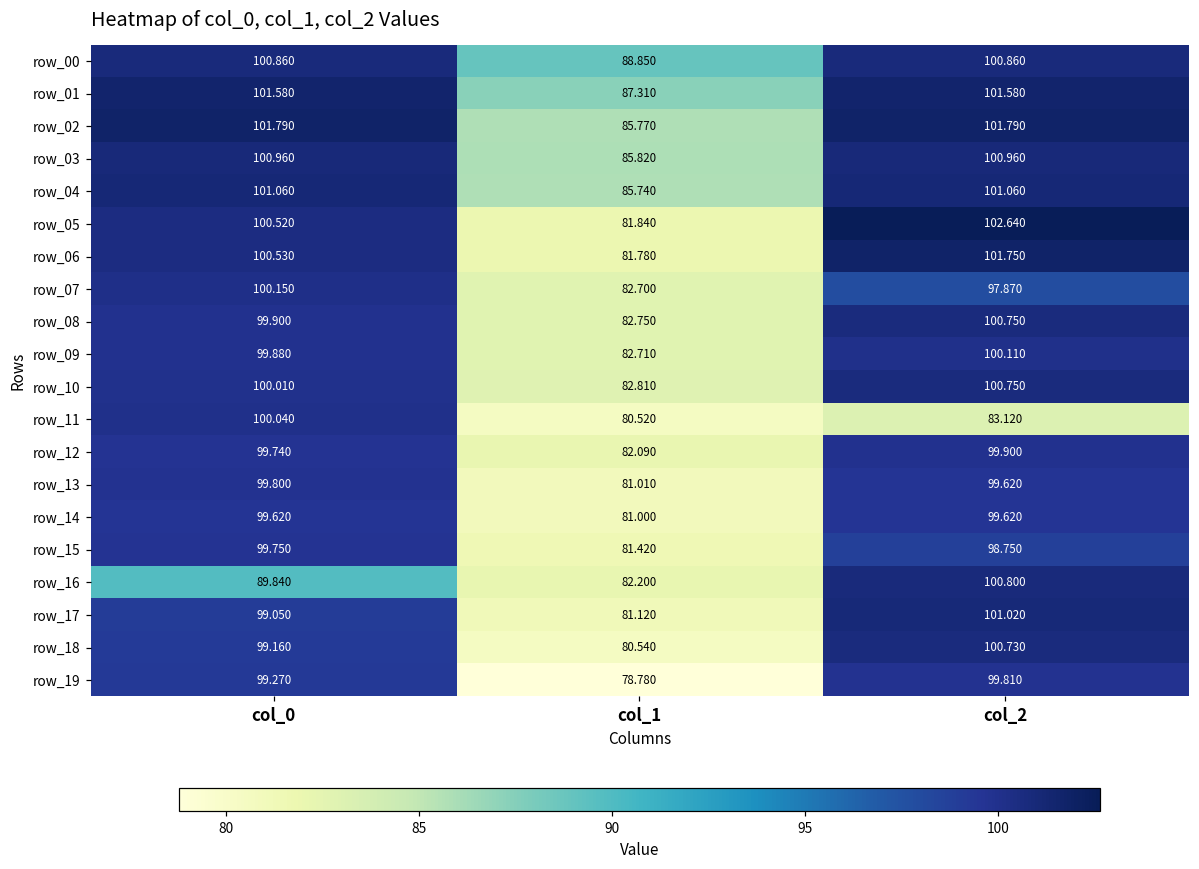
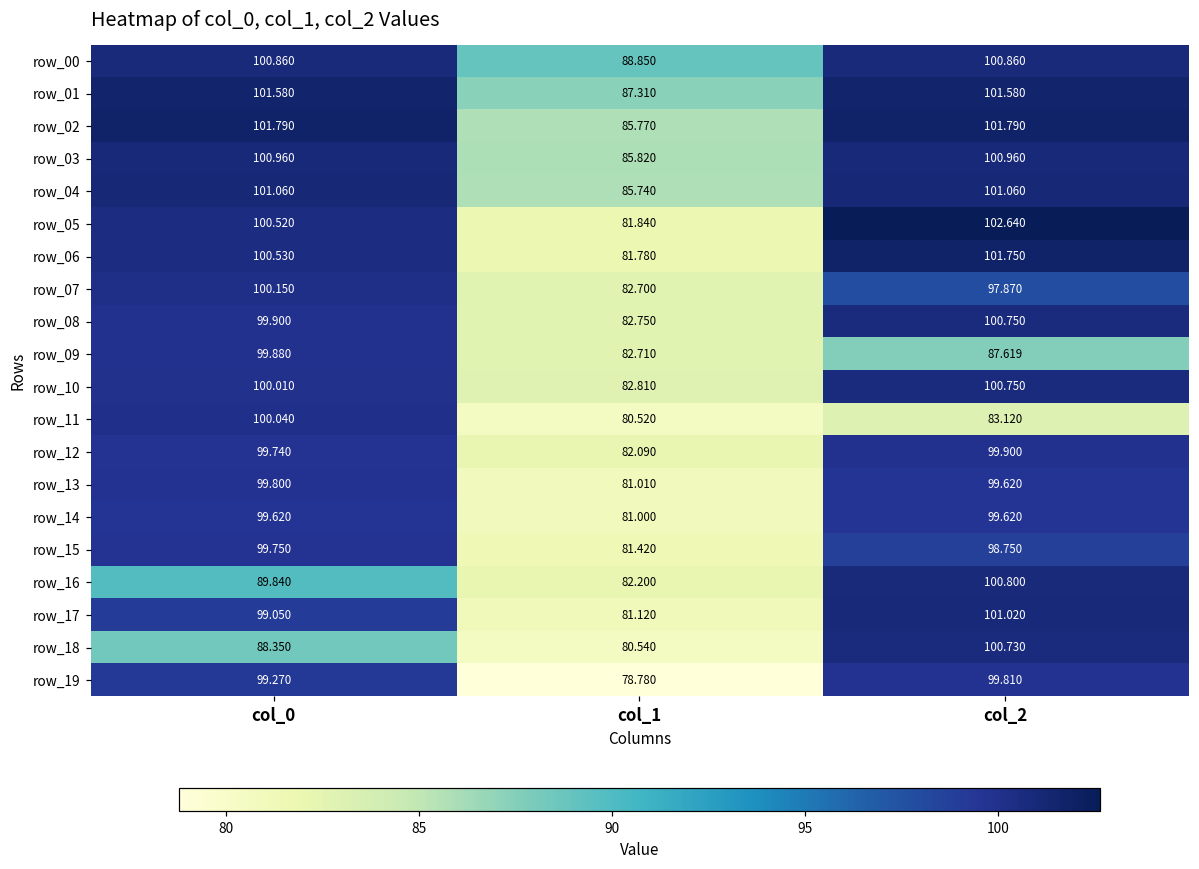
row_09, col_2: 100.110 -> 87.619
row_18, col_0: 99.160 -> 88.350
